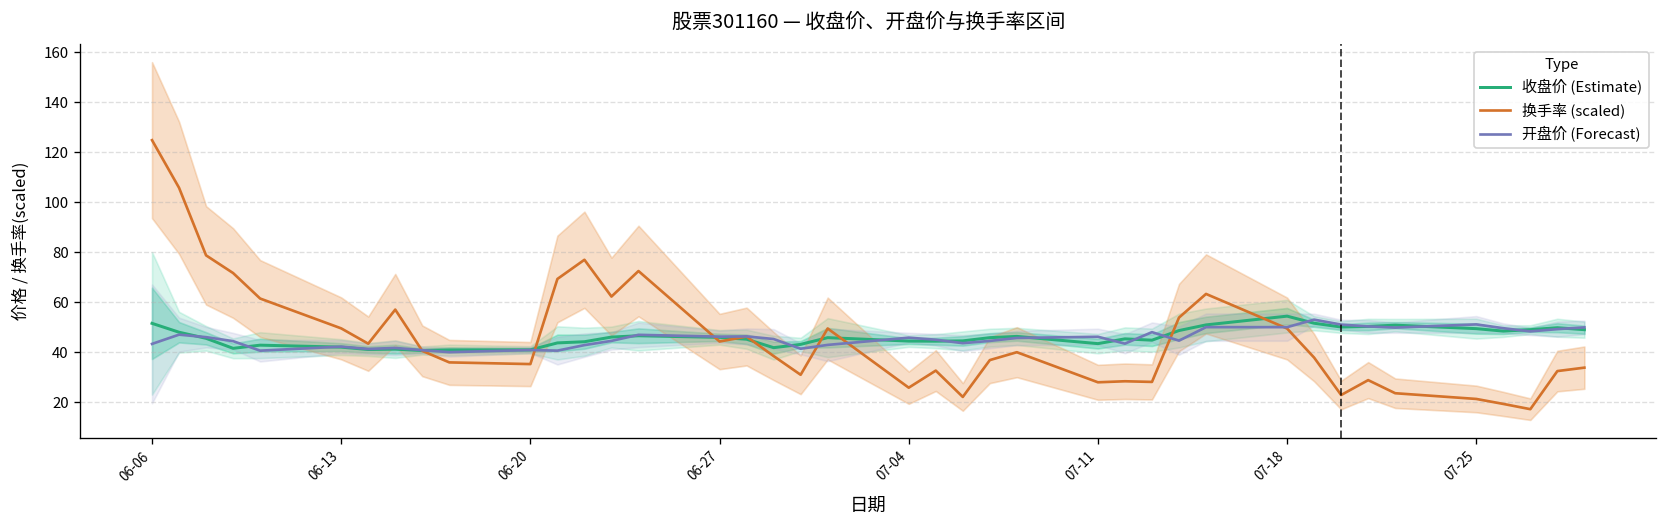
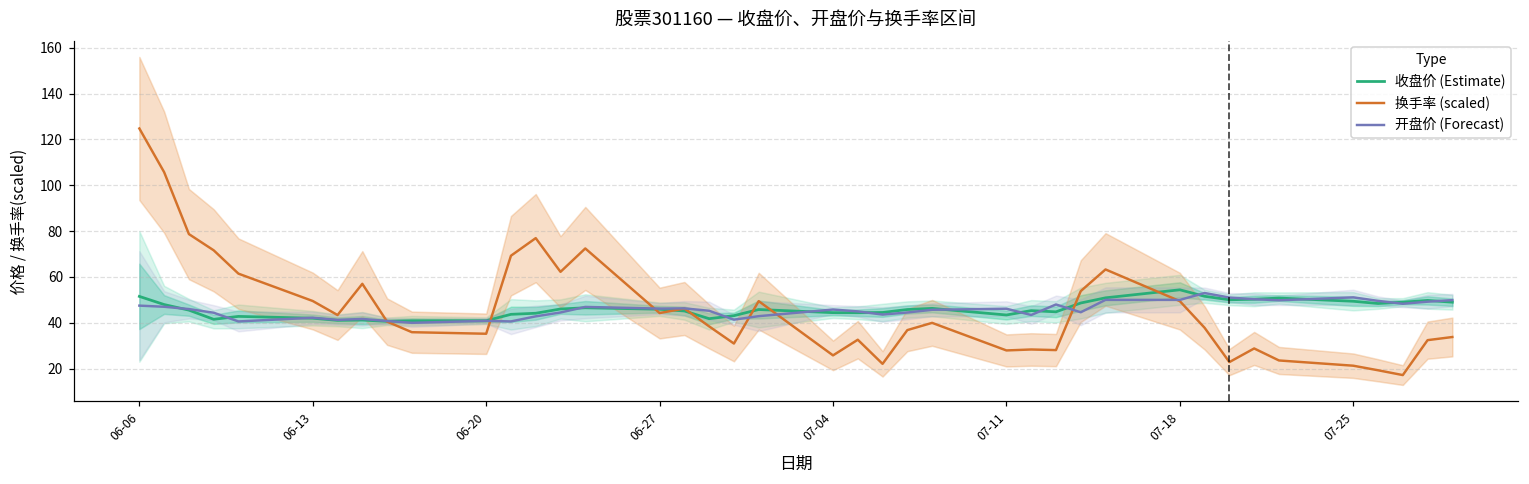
开盘价 (Forecast), 06-06: 43 -> 48
